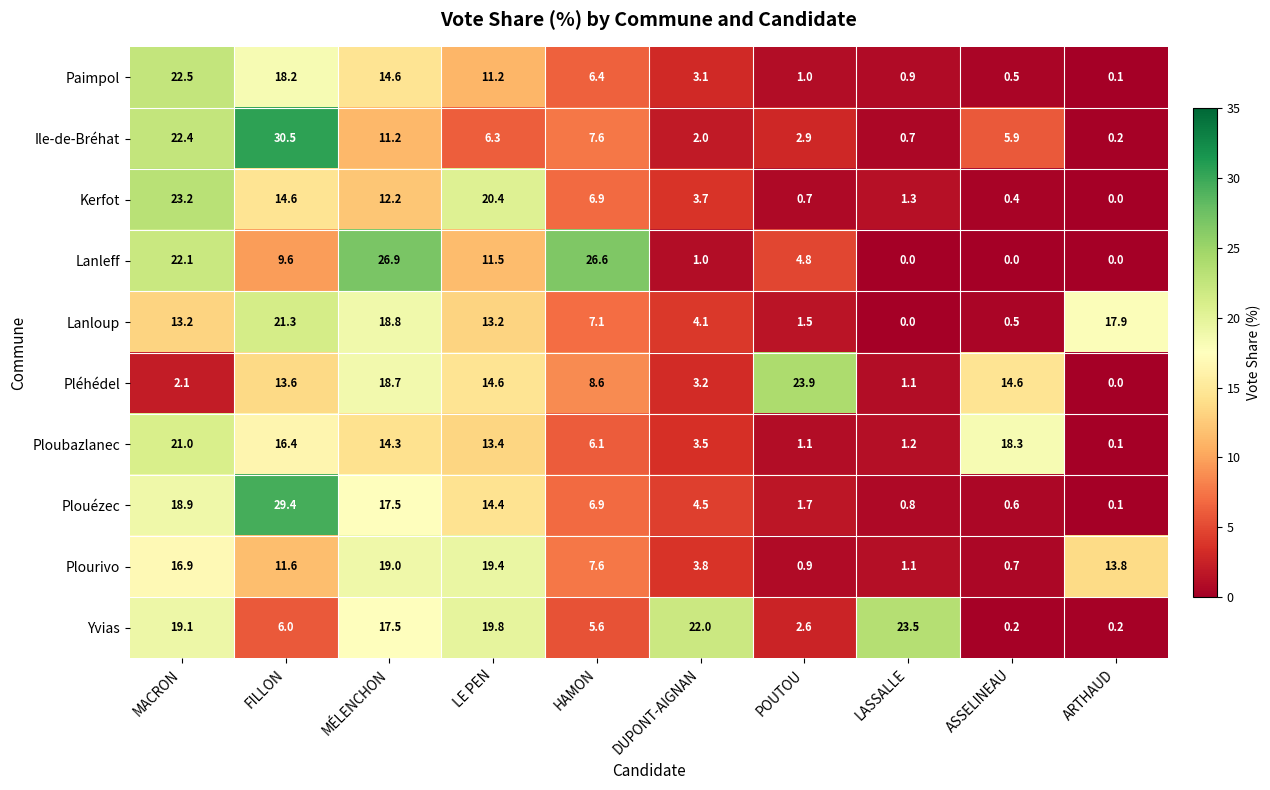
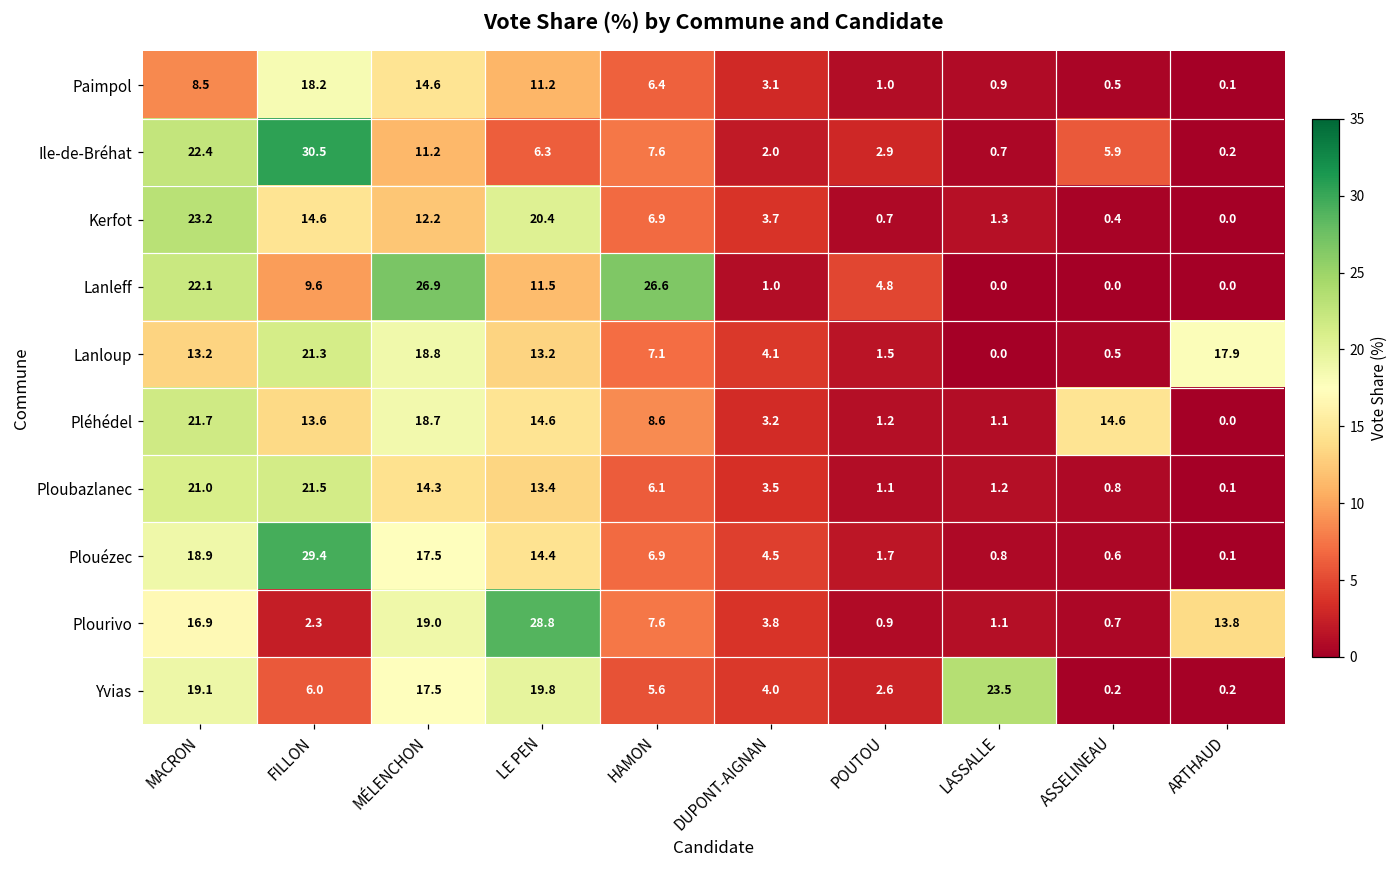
Paimpol, MACRON: 22.5 -> 8.5
Pléhédel, MACRON: 2.1 -> 21.7
Pléhédel, POUTOU: 23.9 -> 1.2
Ploubazlanec, FILLON: 16.4 -> 21.5
Ploubazlanec, ASSELINEAU: 18.3 -> 0.8
Plourivo, FILLON: 11.6 -> 2.3
Plourivo, LE PEN: 19.4 -> 28.8
Yvias, DUPONT-AIGNAN: 22.0 -> 4.0
